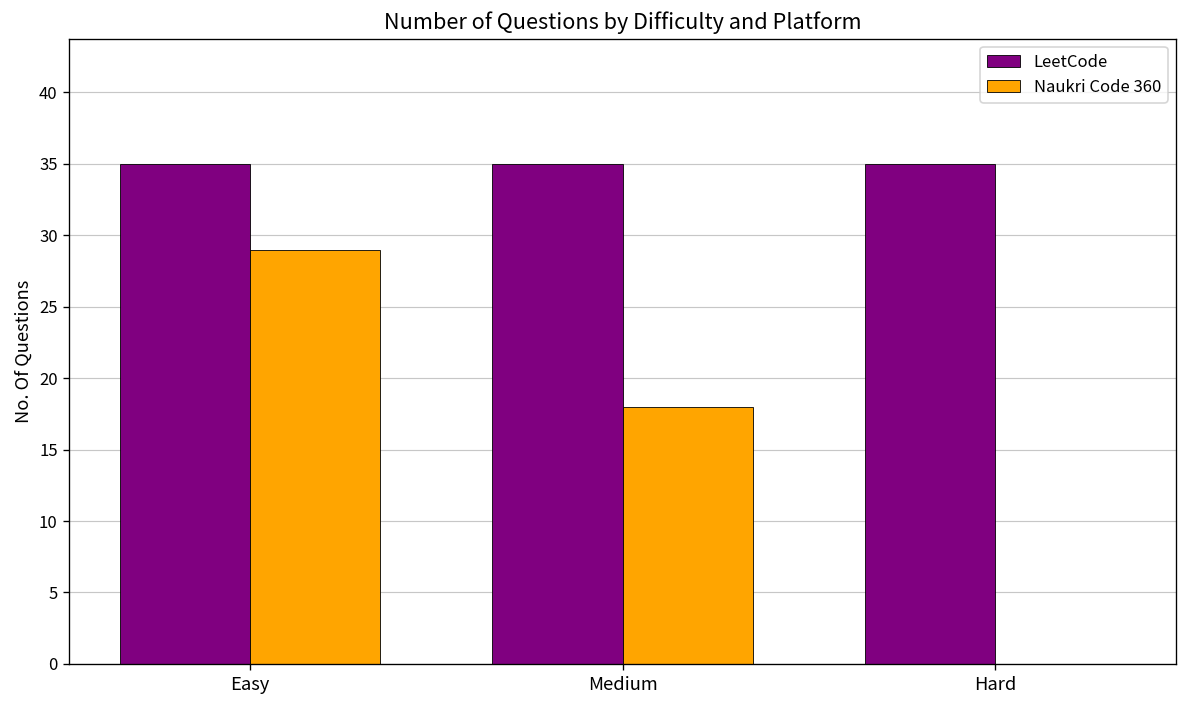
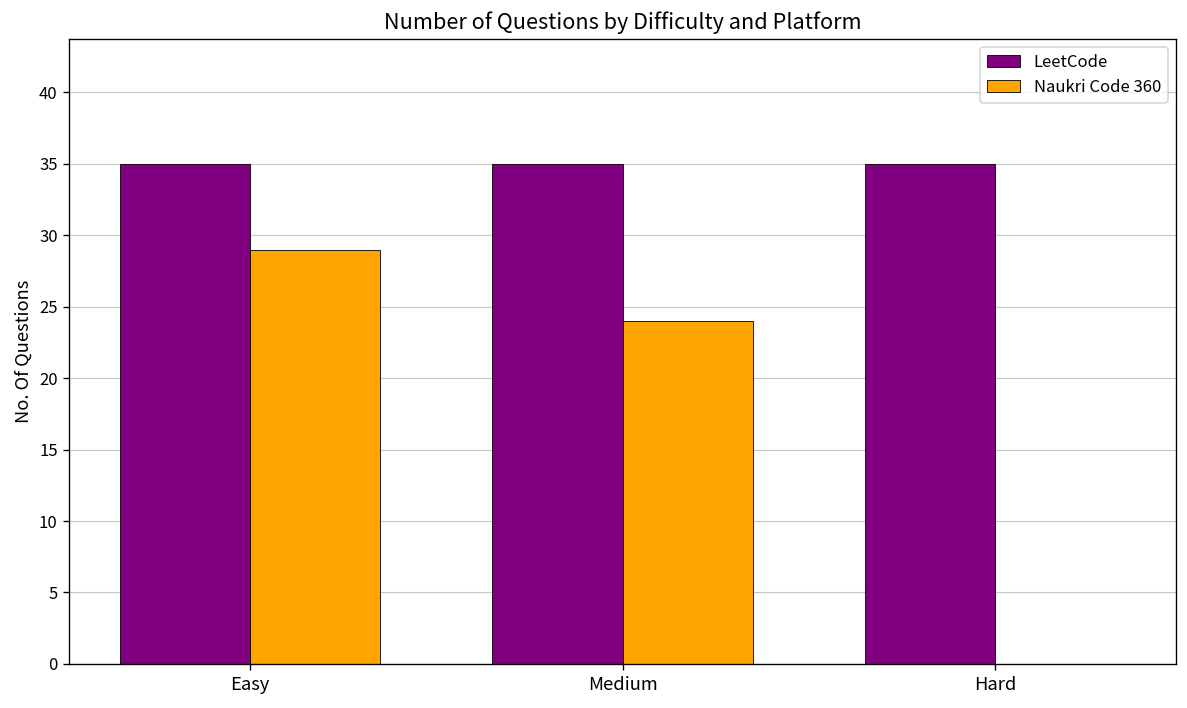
Naukri Code 360, Medium: 18 -> 24
